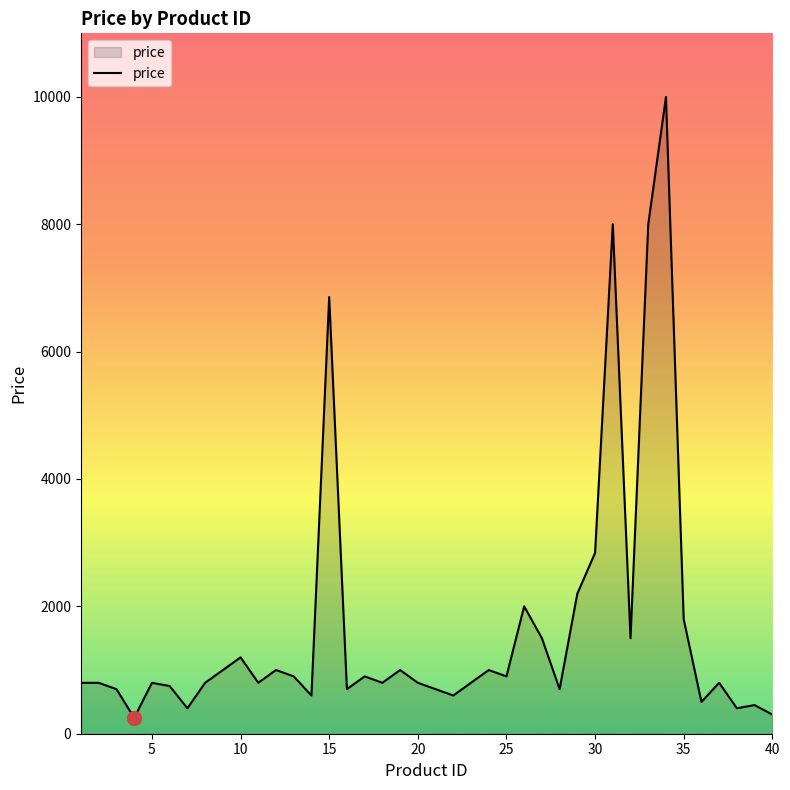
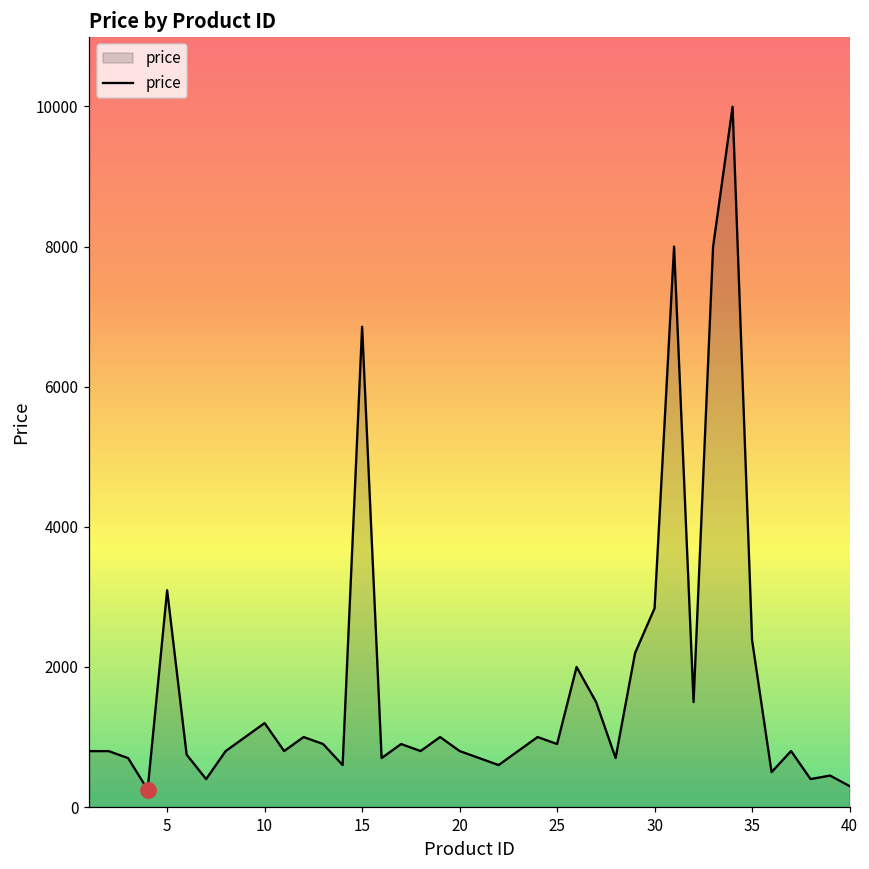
price, 5: 800 -> 3100
price, 35: 1800 -> 2400
